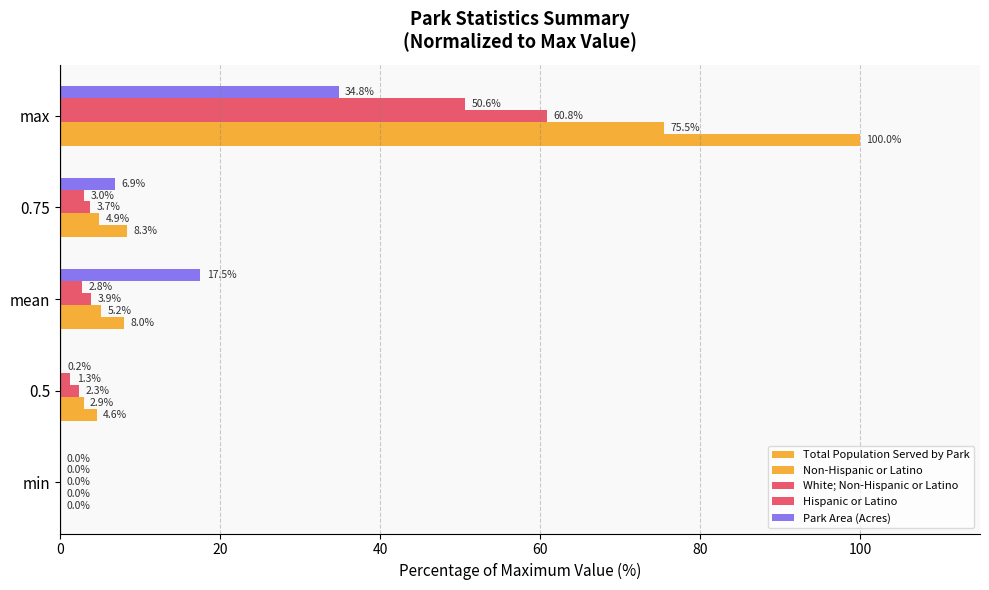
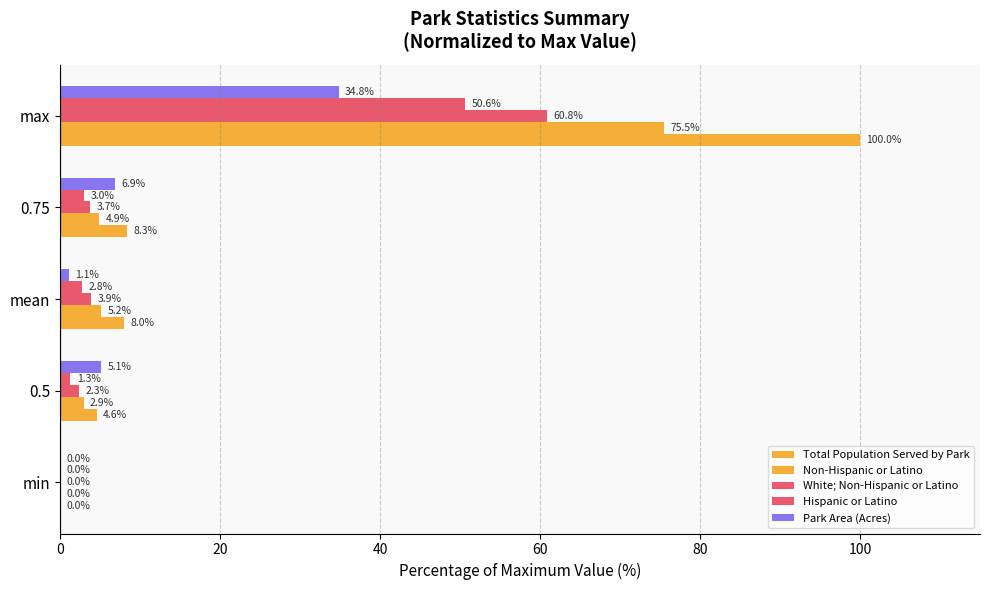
Park Area (Acres), mean: 17.5% -> 1.1%
Park Area (Acres), 0.5: 0.2% -> 5.1%
